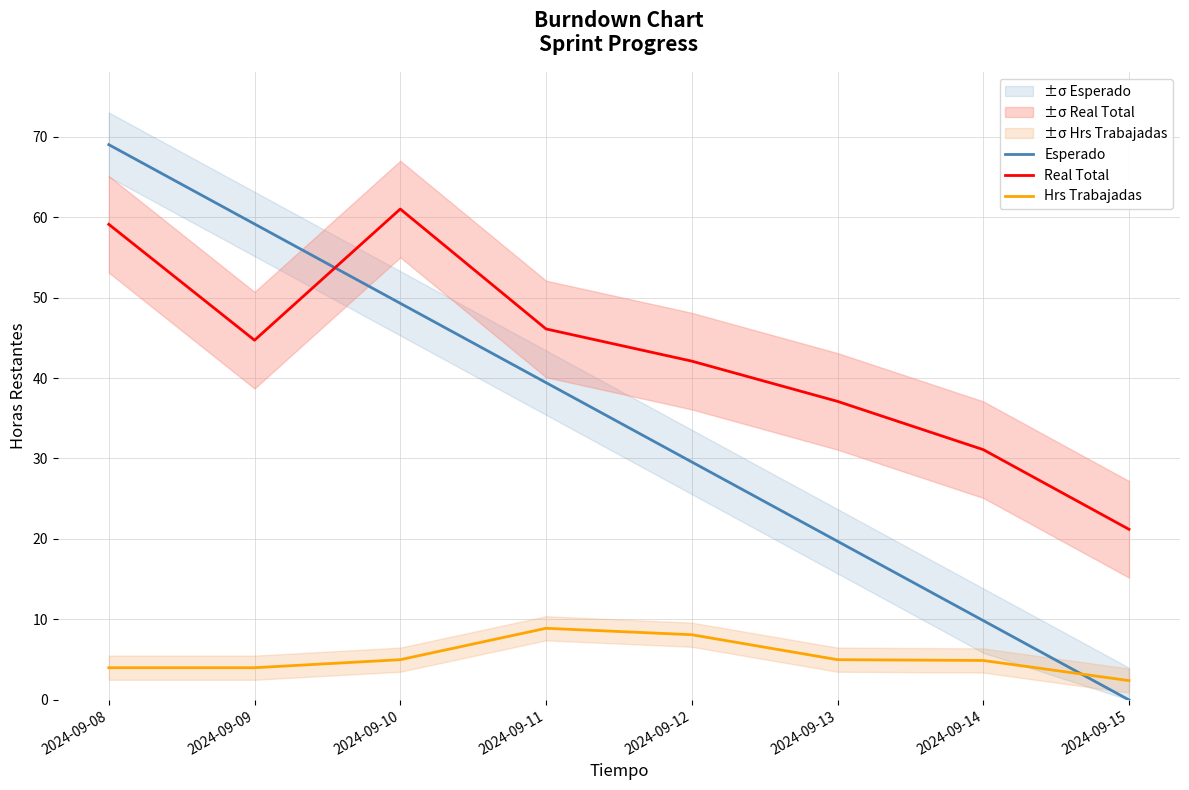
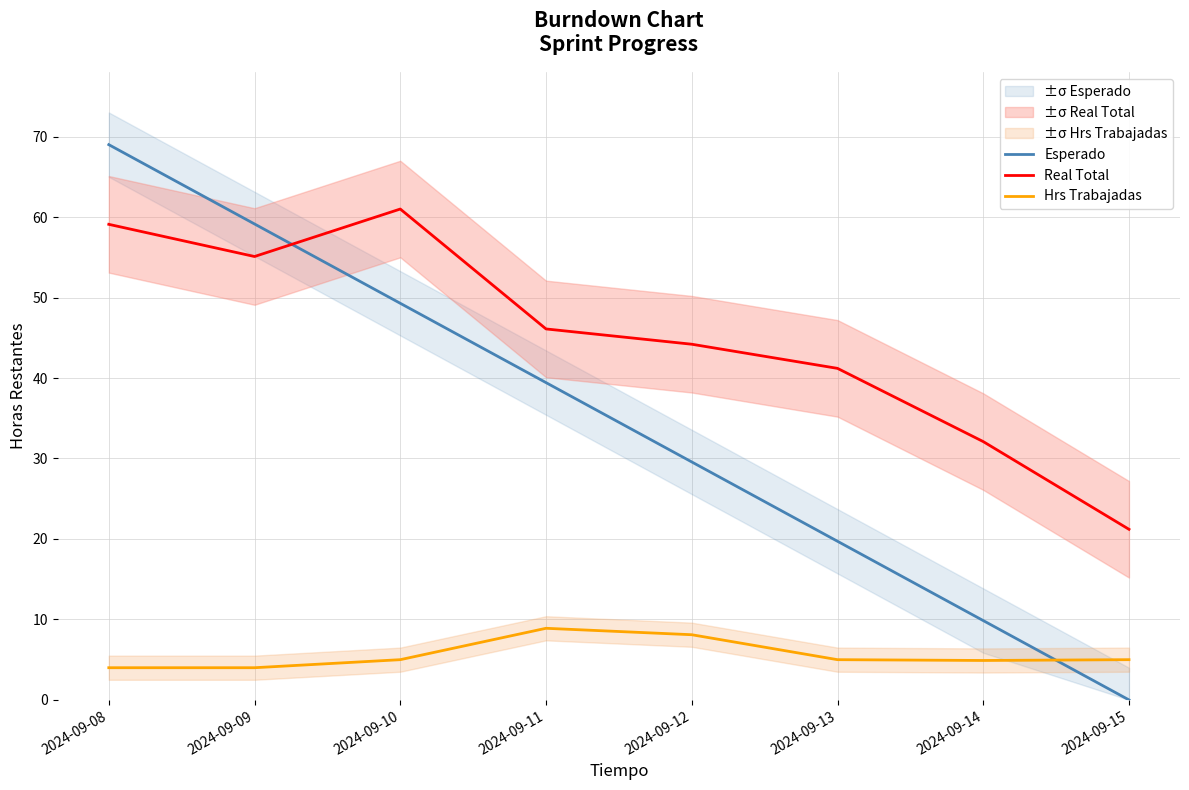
Real Total, 2024-09-09: 45 -> 55
Real Total, 2024-09-12: 42 -> 44
Real Total, 2024-09-13: 37 -> 41
Real Total, 2024-09-14: 31 -> 32
Hrs Trabajadas, 2024-09-15: 2 -> 5
